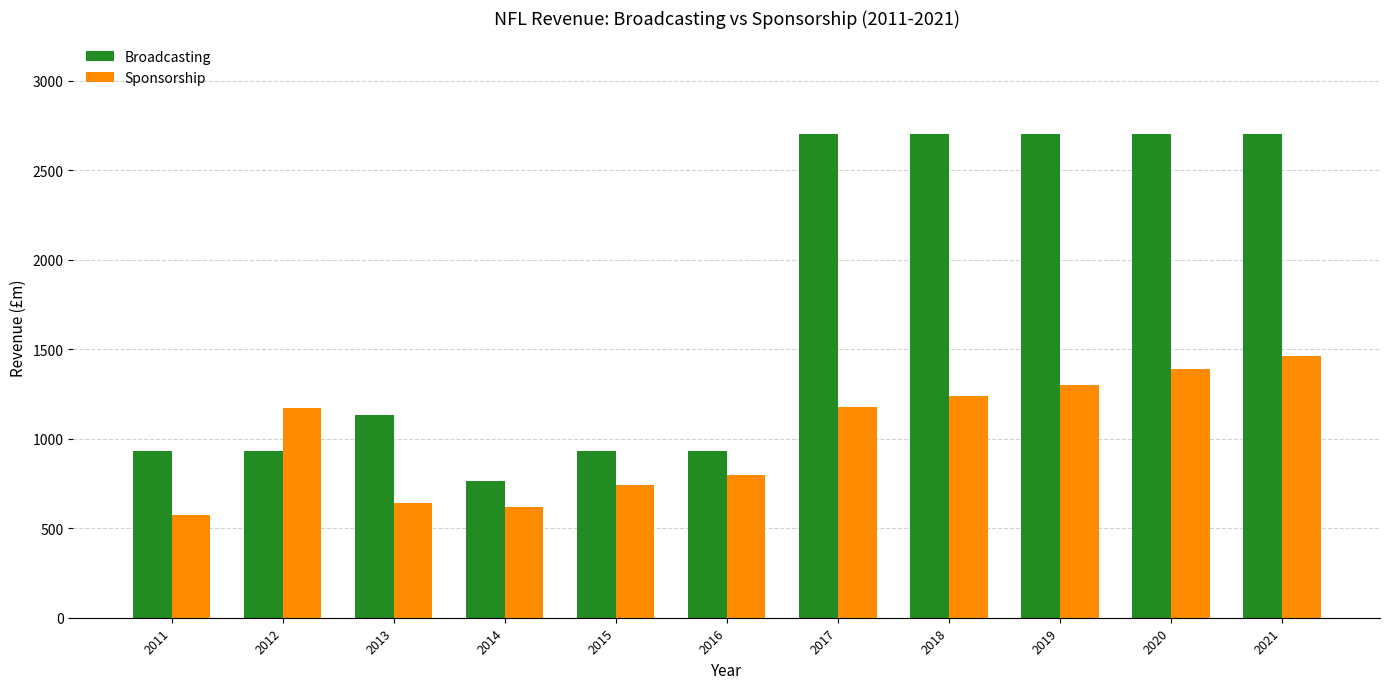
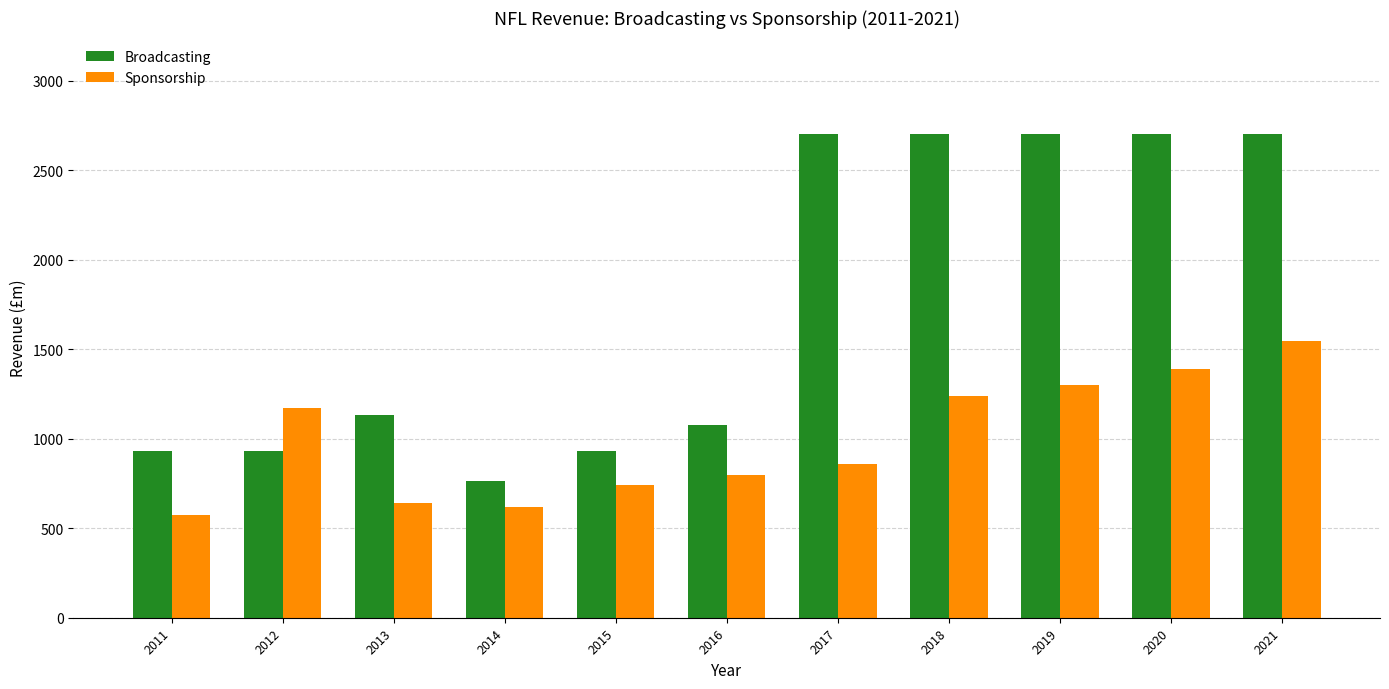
Broadcasting, 2016: 930 -> 1080
Sponsorship, 2017: 1180 -> 860
Sponsorship, 2021: 1460 -> 1550
